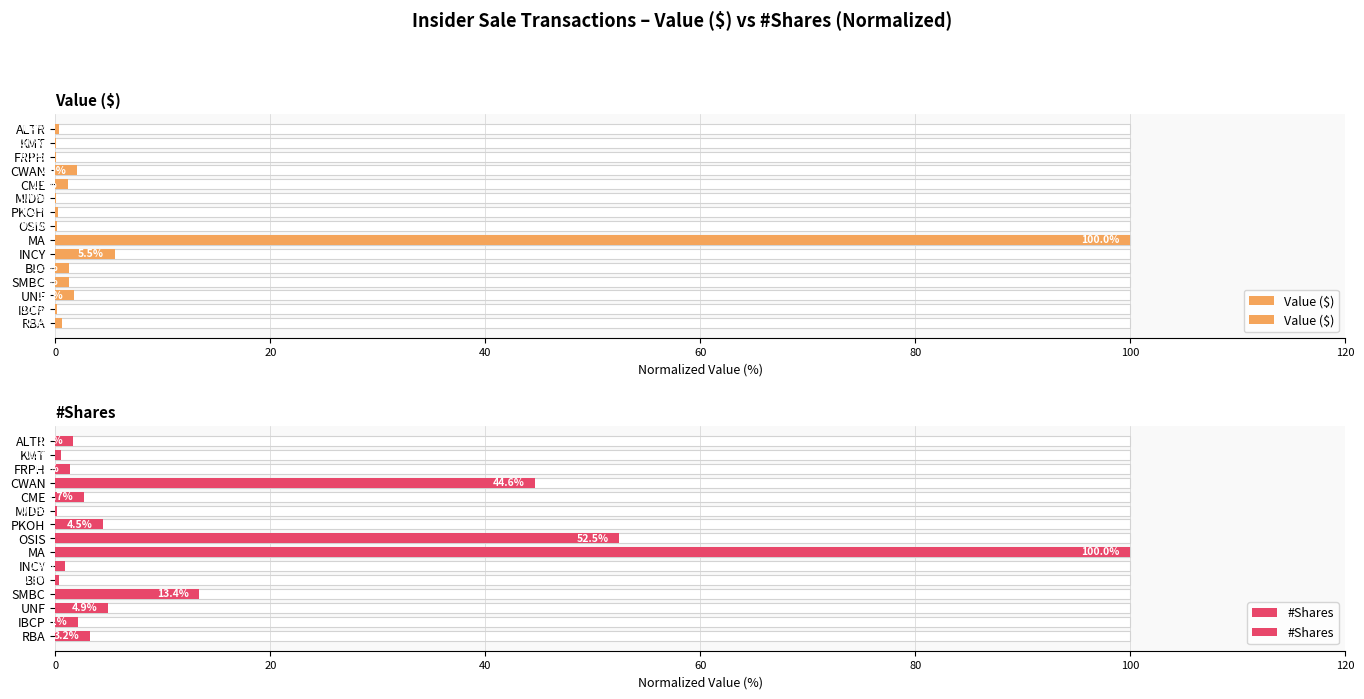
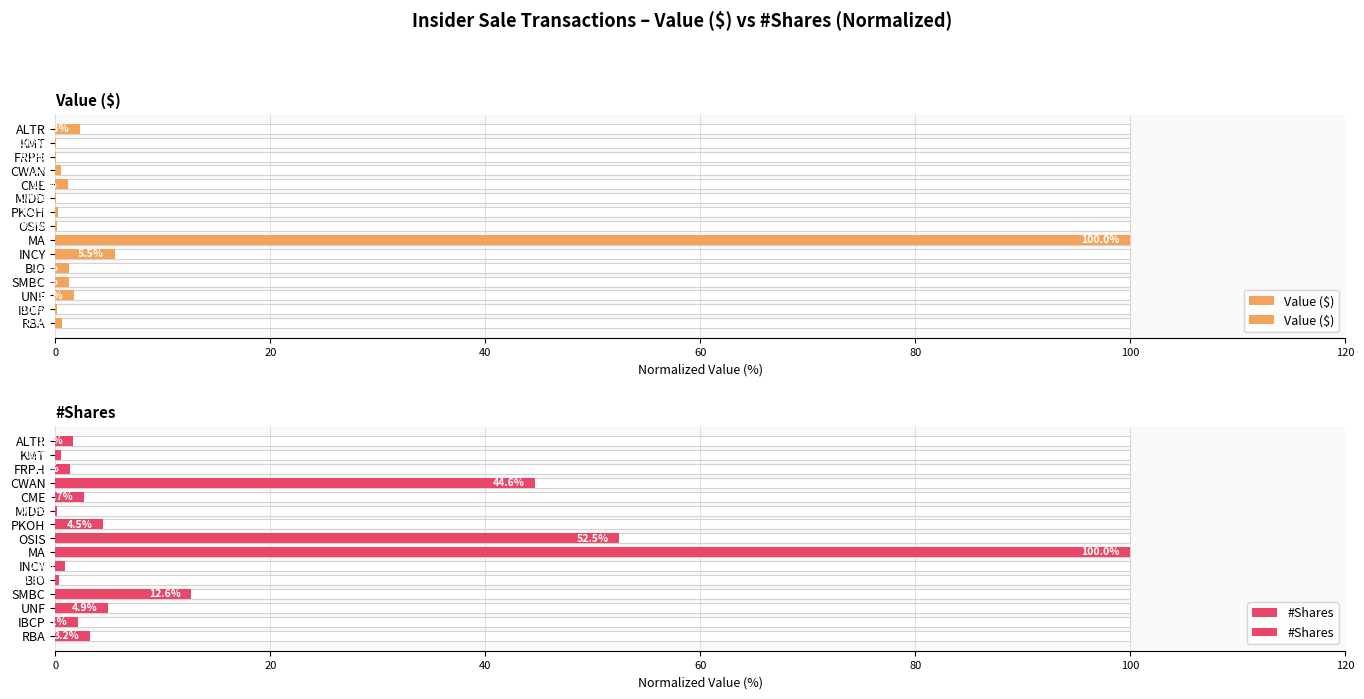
Value ($), Value ($), ALTR: 0.4 -> 2.3
Value ($), Value ($), CWAN: 2.0 -> 0.5
#Shares, #Shares, SMBC: 13.4% -> 12.6%
